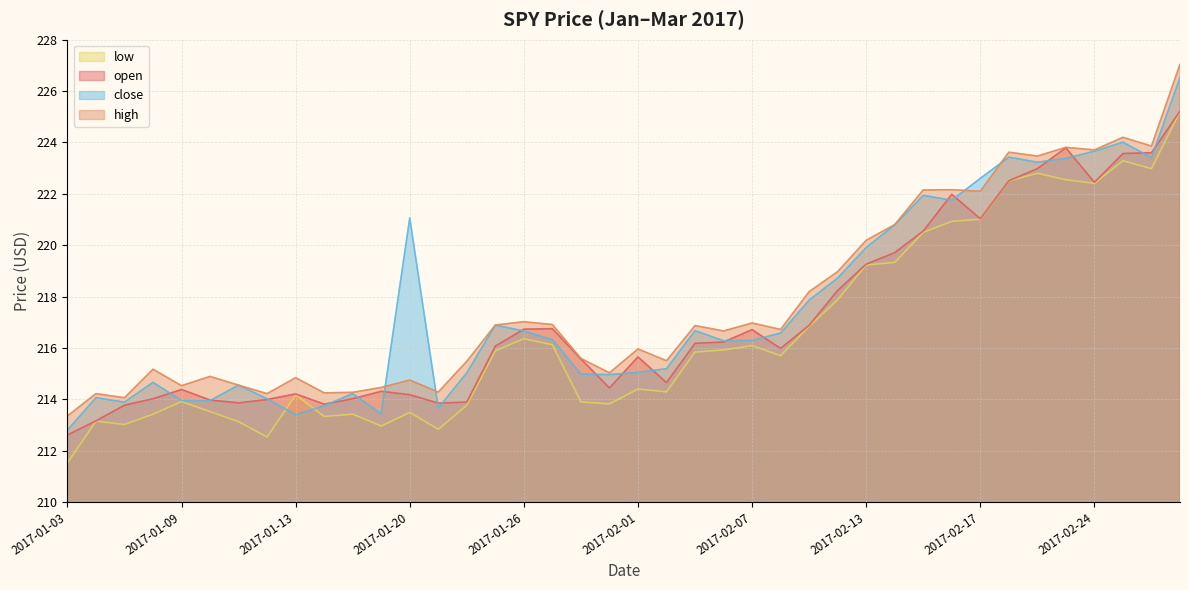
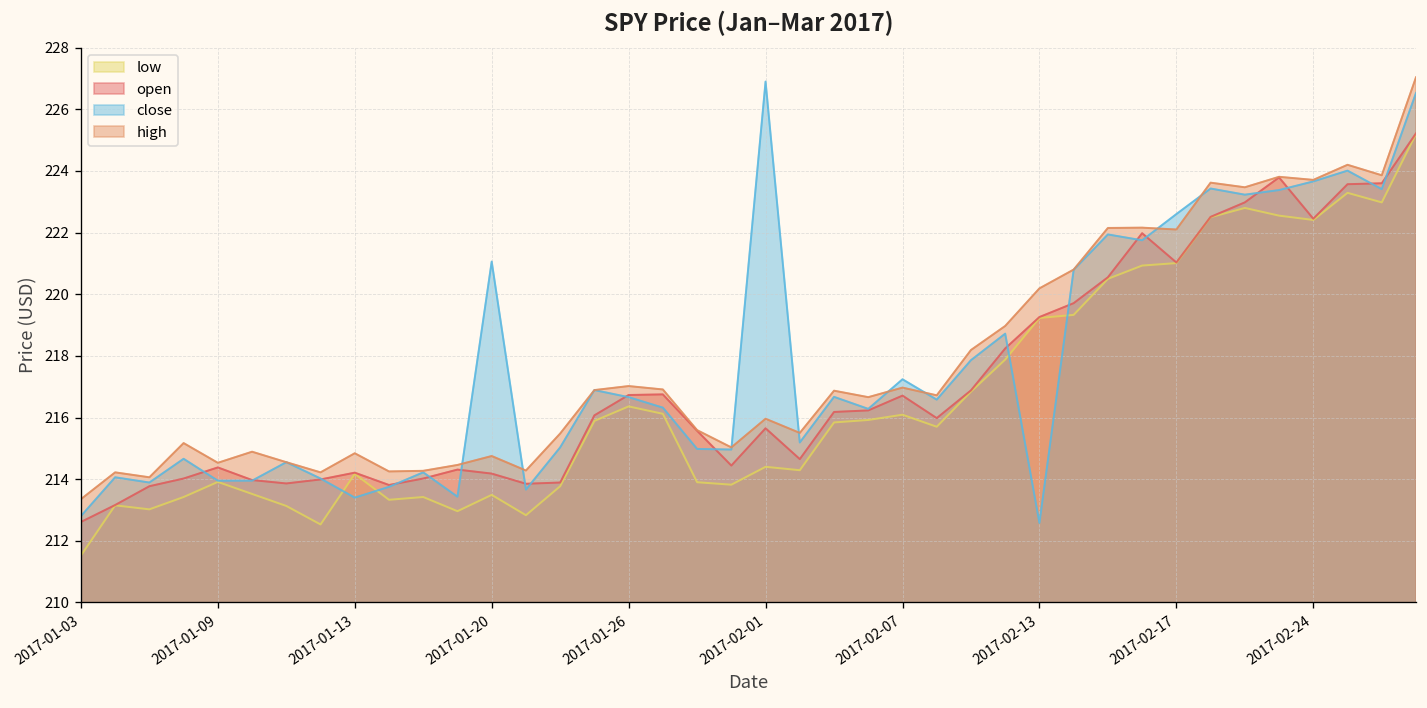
close, 2017-02-01: 215.1 -> 226.9
close, 2017-02-07: 216.3 -> 217.2
close, 2017-02-13: 219.9 -> 212.6
